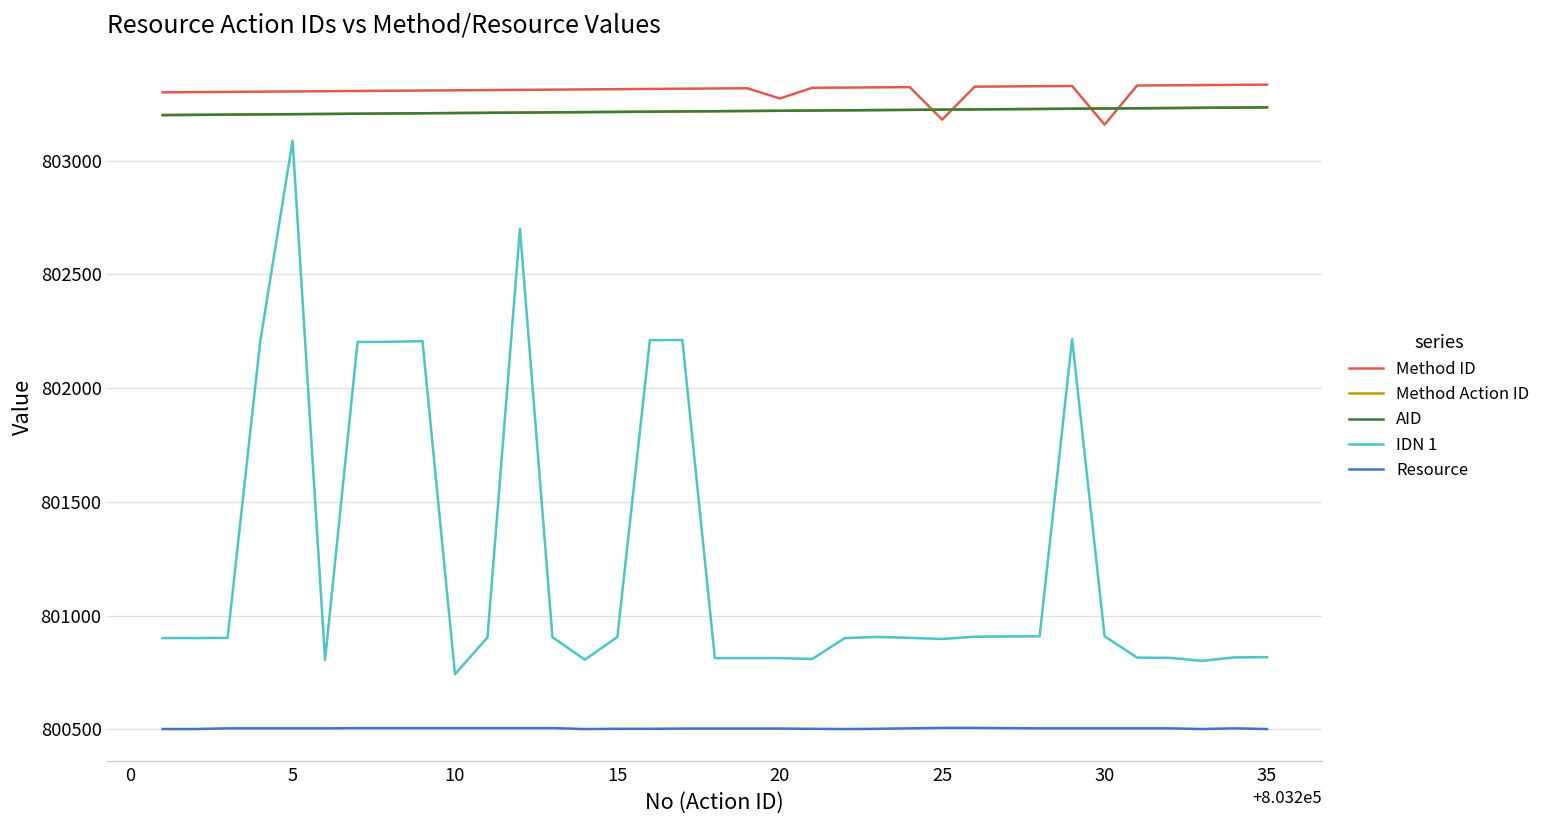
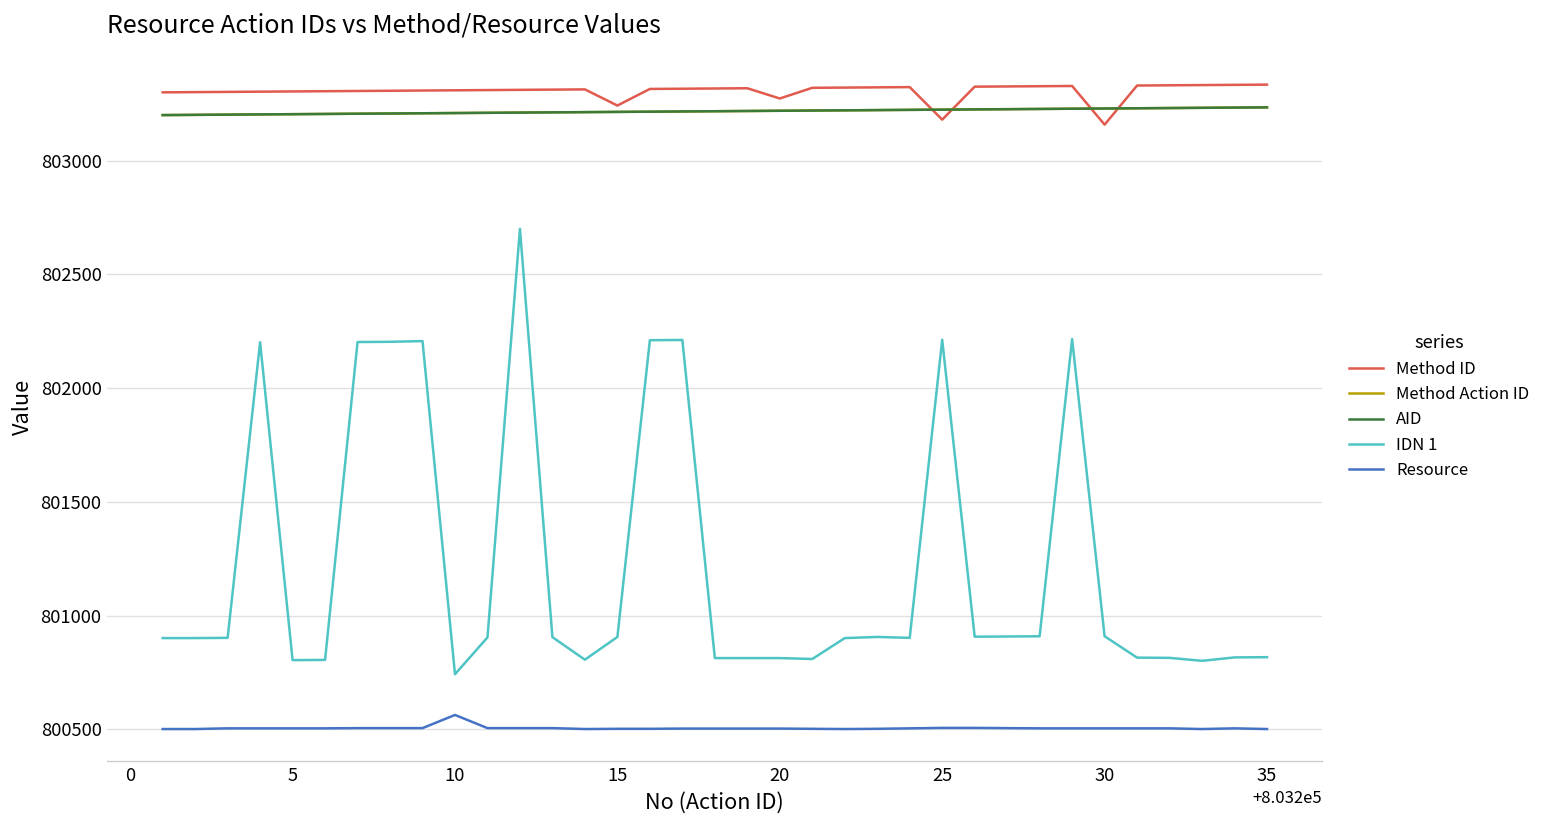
IDN 1, 5: 803090 -> 800800
Resource, 10: 800510 -> 800560
Method ID, 15: 803320 -> 803240
IDN 1, 25: 800900 -> 802210
